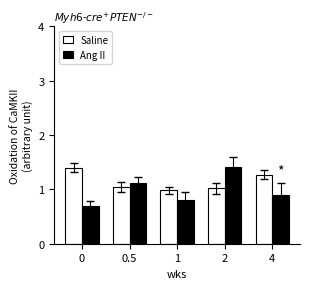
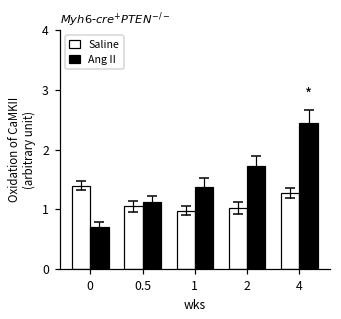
Ang II, 1: 0.8 -> 1.4
Ang II, 2: 1.4 -> 1.7
Ang II, 4: 0.9 -> 2.5
